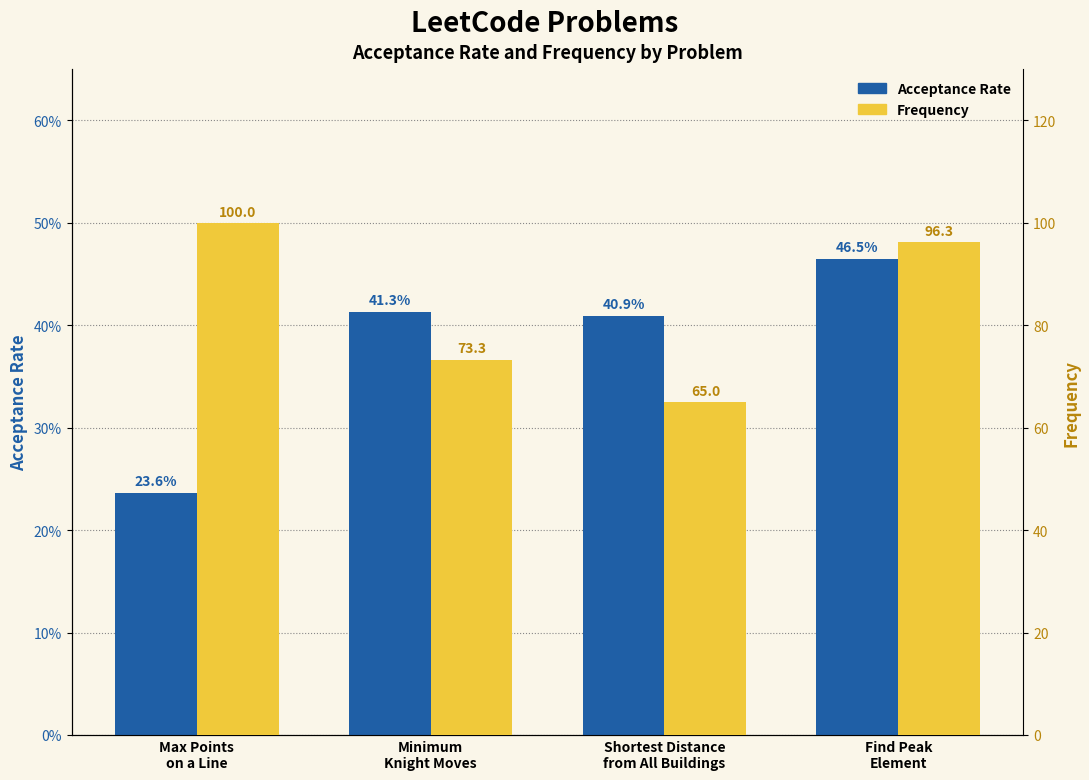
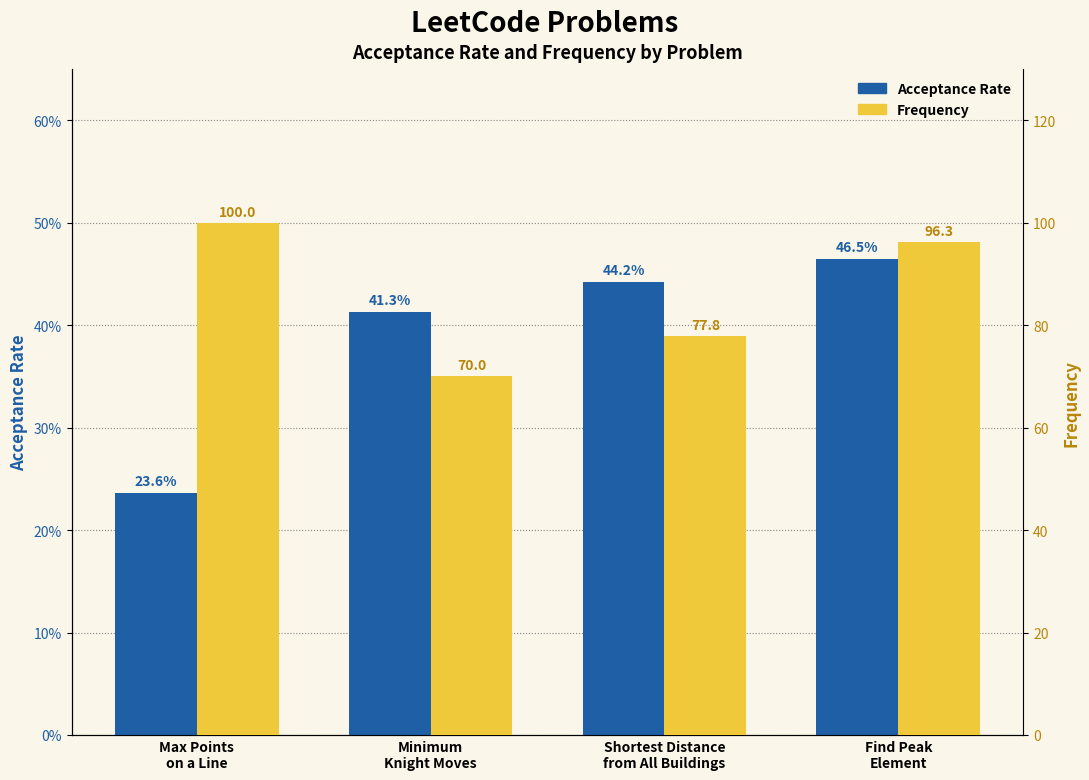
Acceptance Rate, Shortest Distance from All Buildings: 40.9% -> 44.2%
Frequency, Minimum Knight Moves: 73.3 -> 70.0
Frequency, Shortest Distance from All Buildings: 65.0 -> 77.8
